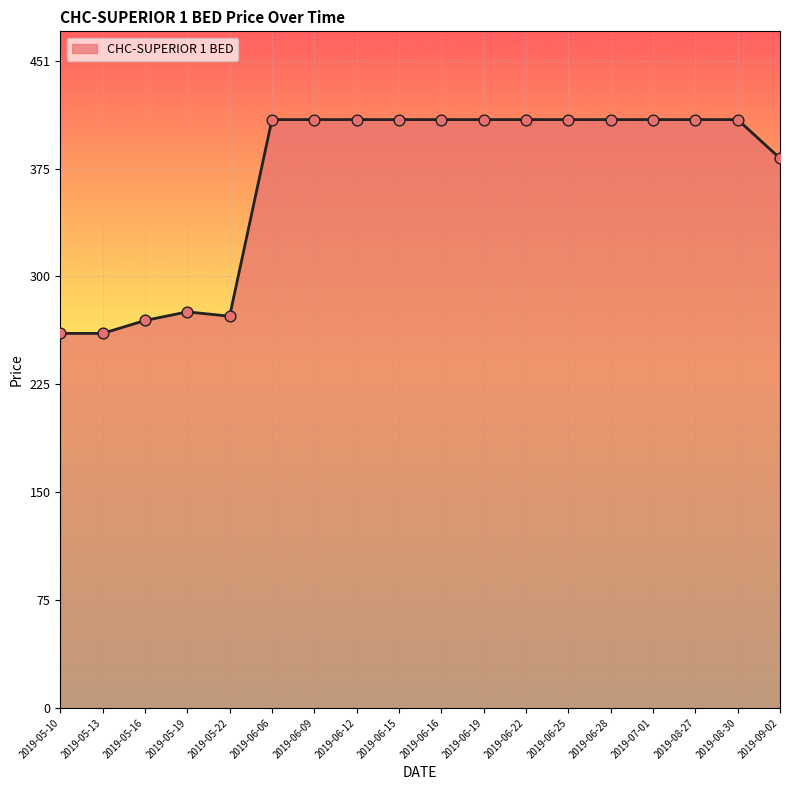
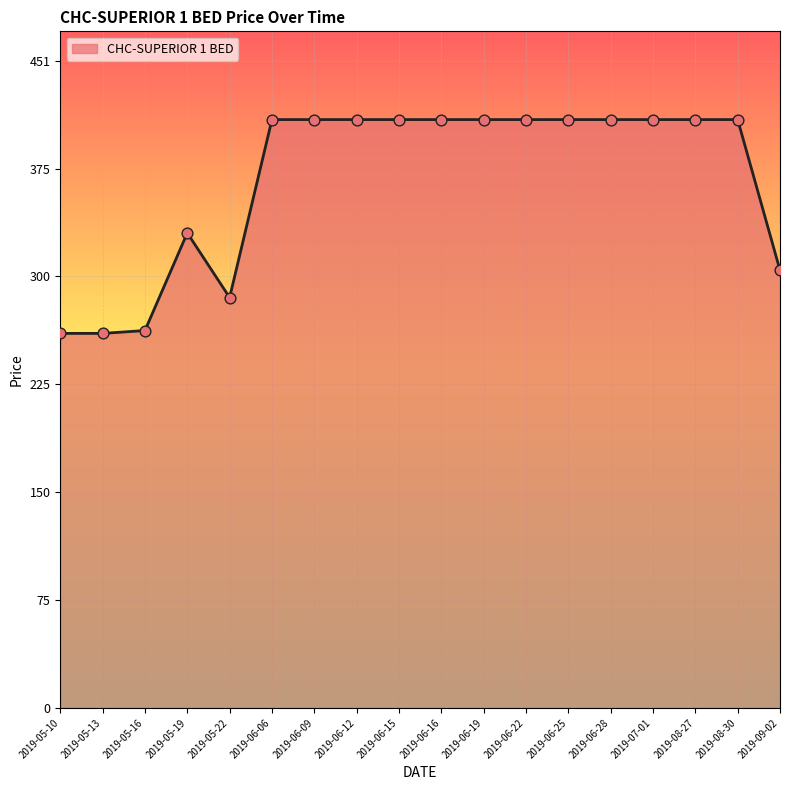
2019-05-16: 270 -> 263
2019-05-19: 276 -> 331
2019-05-22: 273 -> 286
2019-09-02: 383 -> 305
